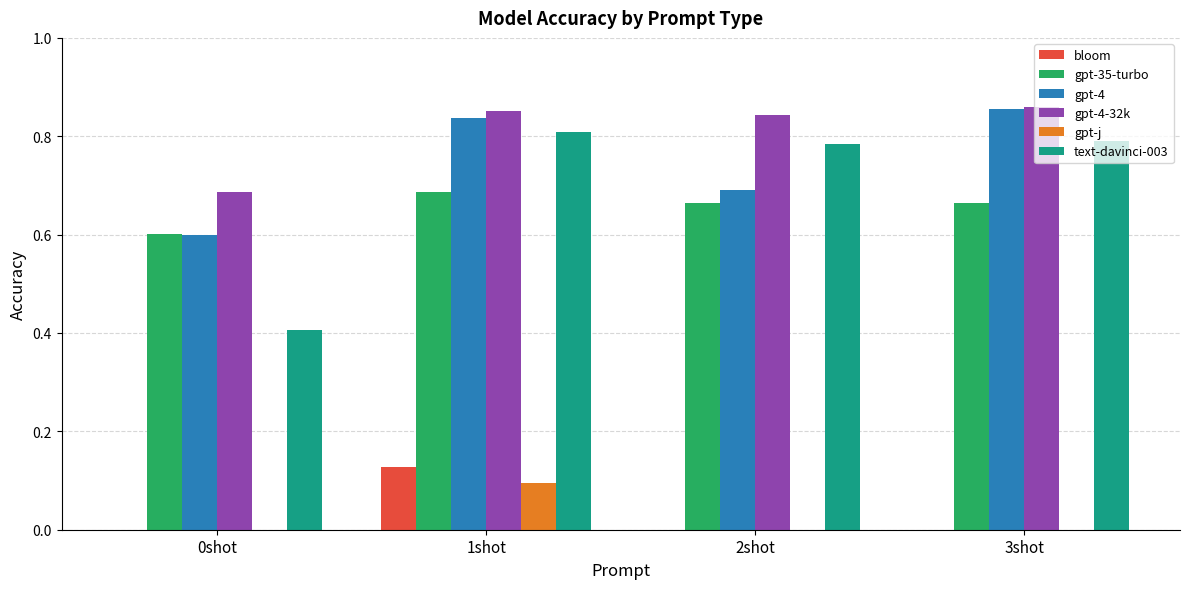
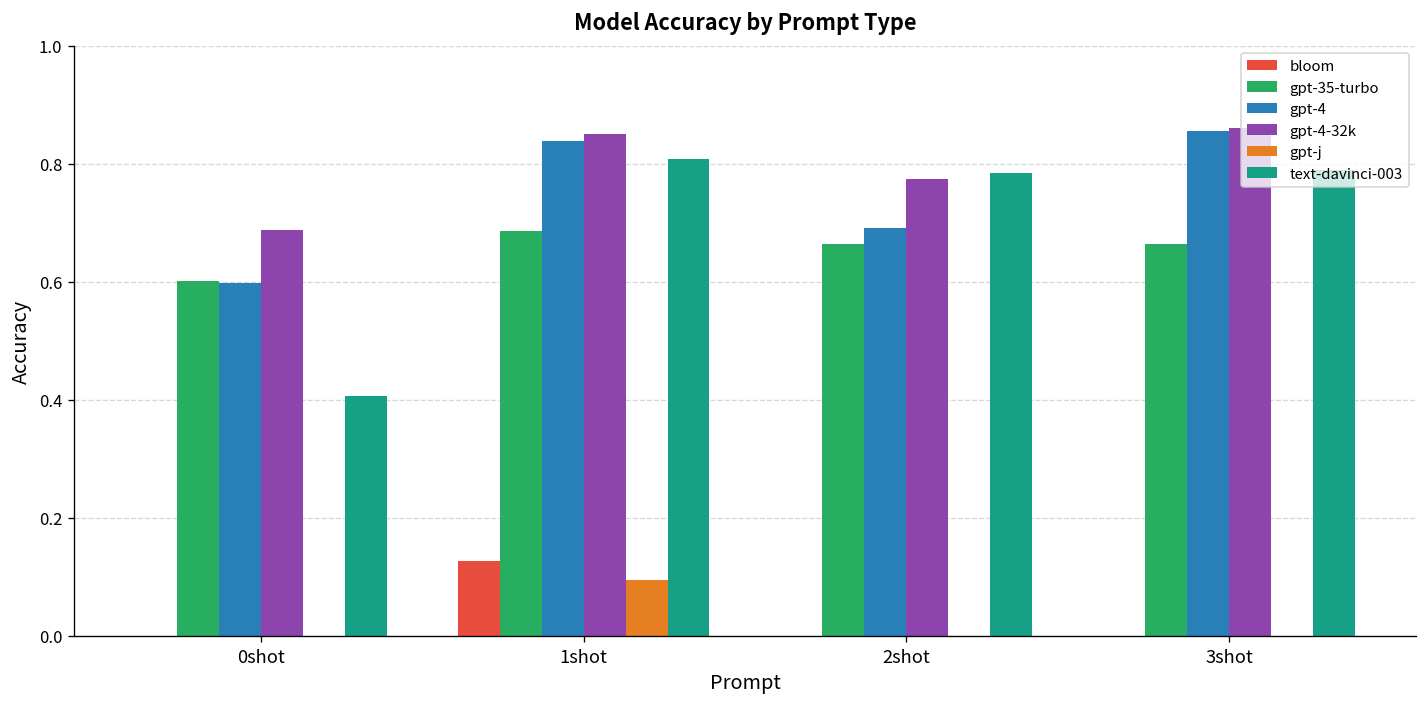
gpt-4-32k, 2shot: 0.84 -> 0.77
